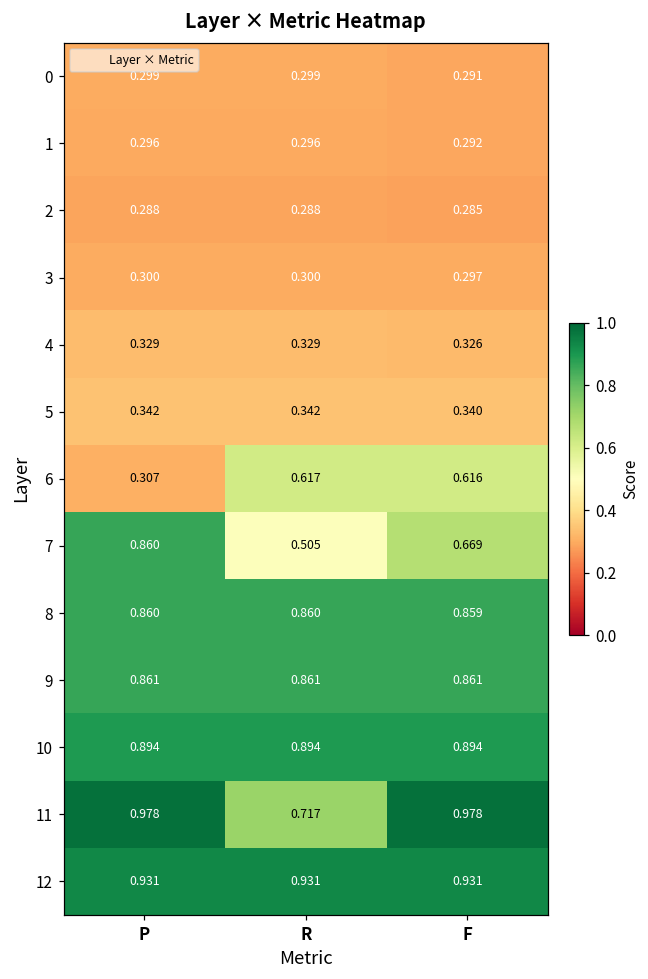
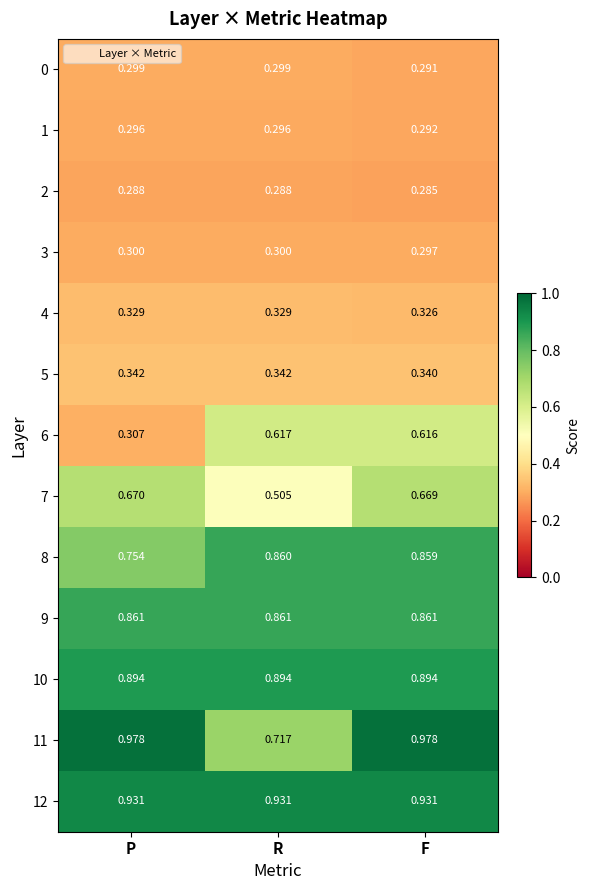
7, P: 0.860 -> 0.670
8, P: 0.860 -> 0.754
